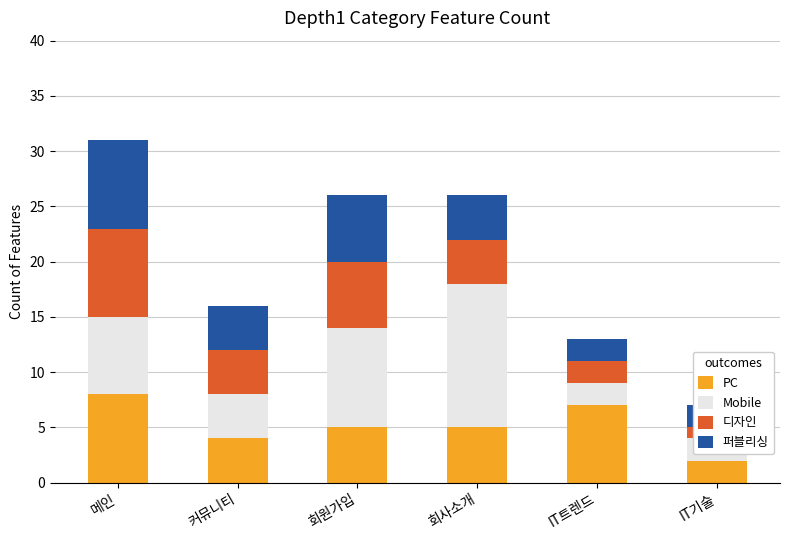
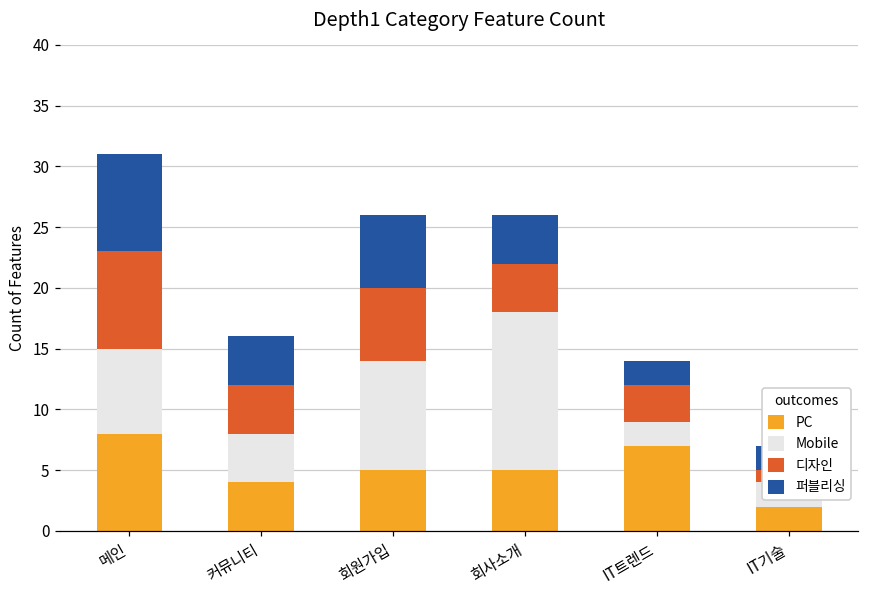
디자인, IT트렌드: 2 -> 3
